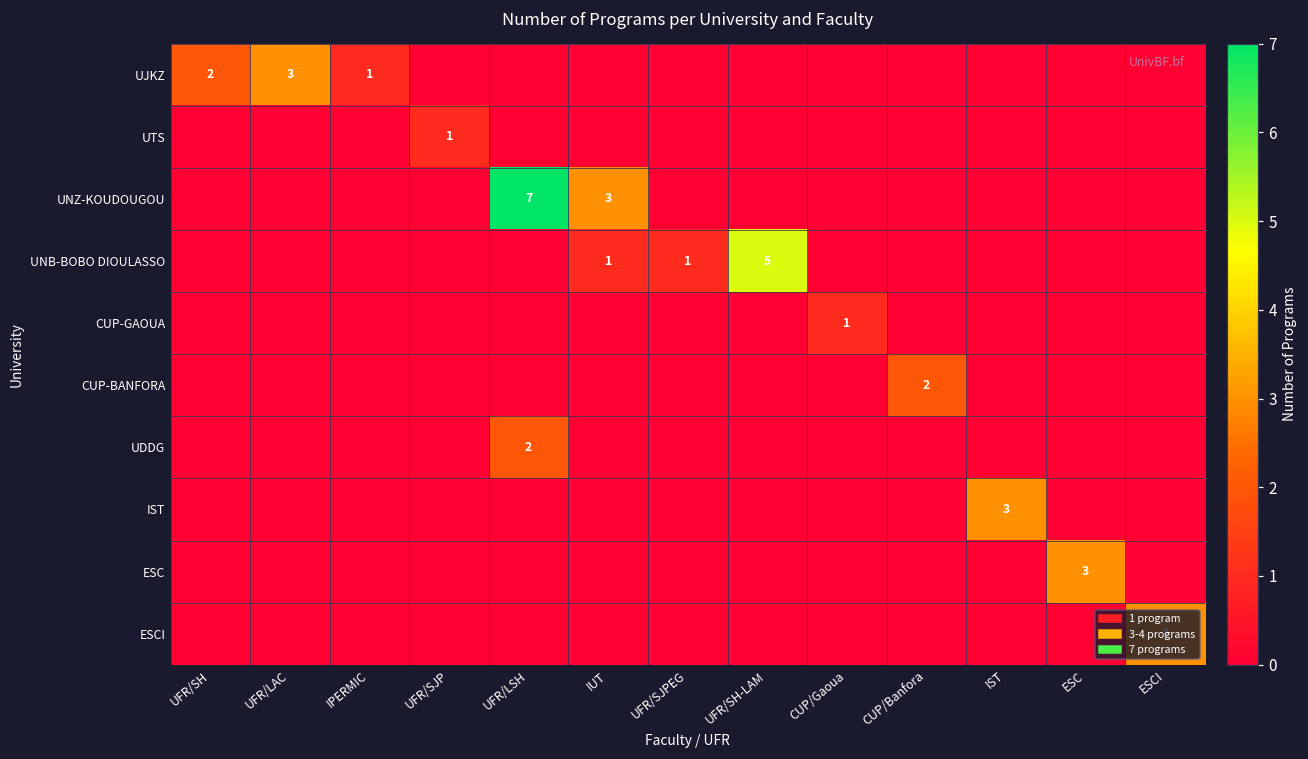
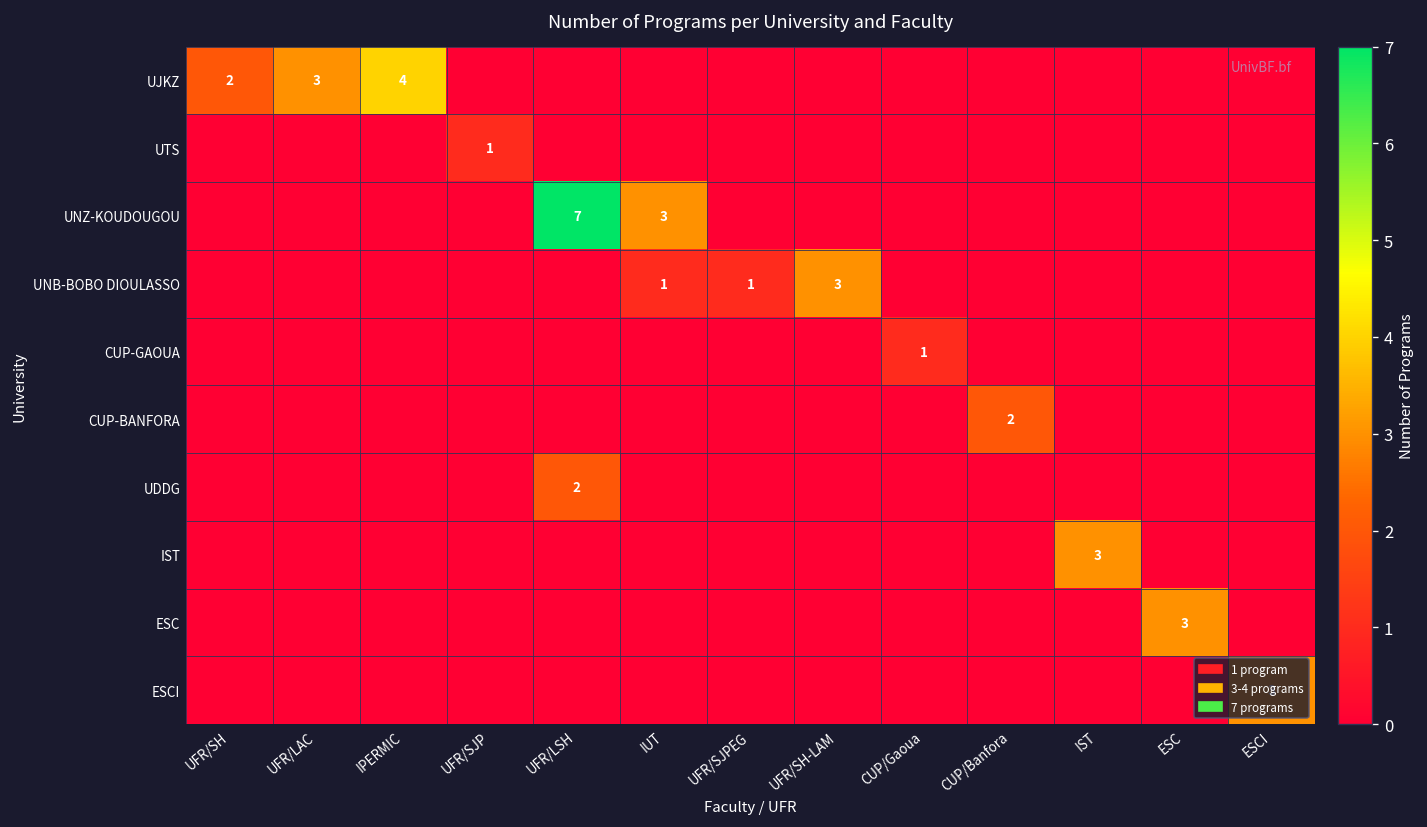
UJKZ, IPERMIC: 1 -> 4
UNB-BOBO DIOULASSO, UFR/SH-LAM: 5 -> 3
